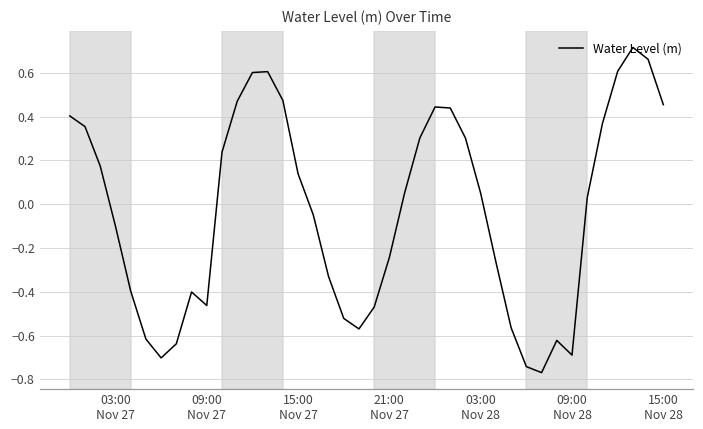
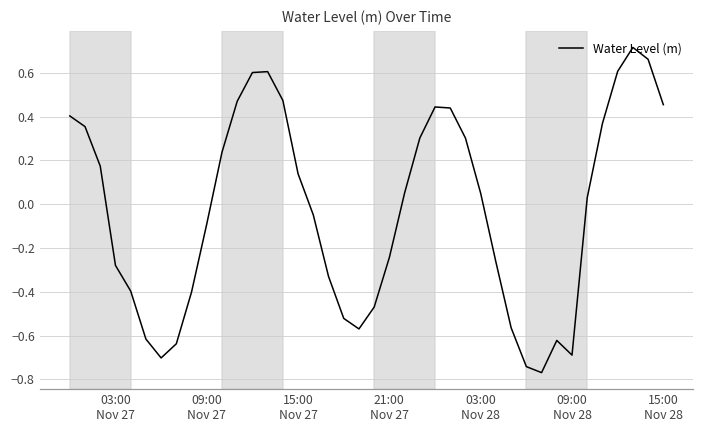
03:00 Nov 27: -0.10 -> -0.28
09:00 Nov 27: -0.46 -> -0.09
